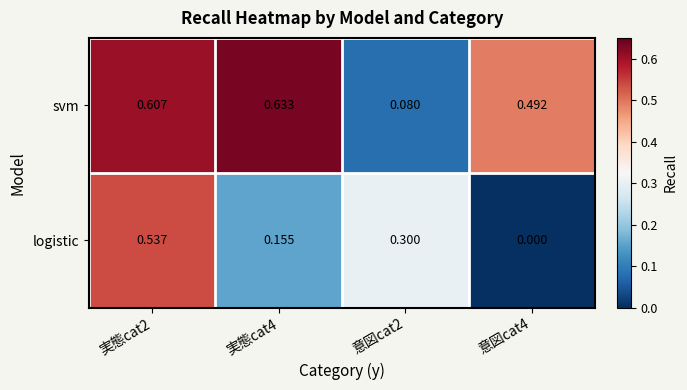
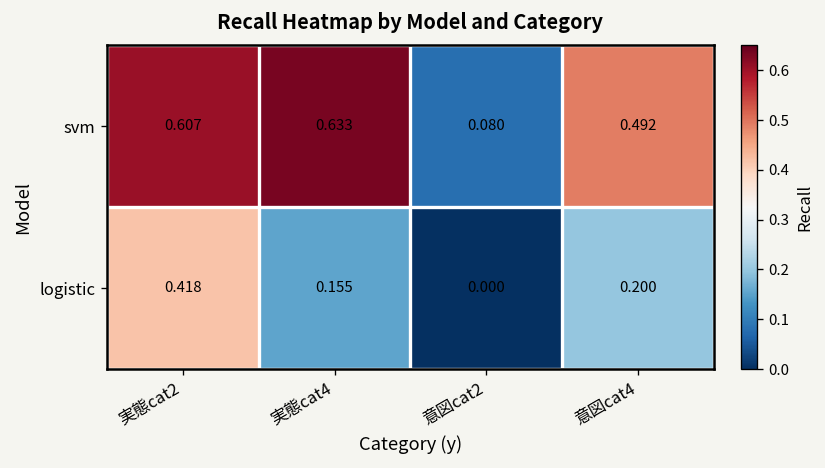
logistic, 実態cat2: 0.537 -> 0.418
logistic, 意図cat2: 0.300 -> 0.000
logistic, 意図cat4: 0.000 -> 0.200
